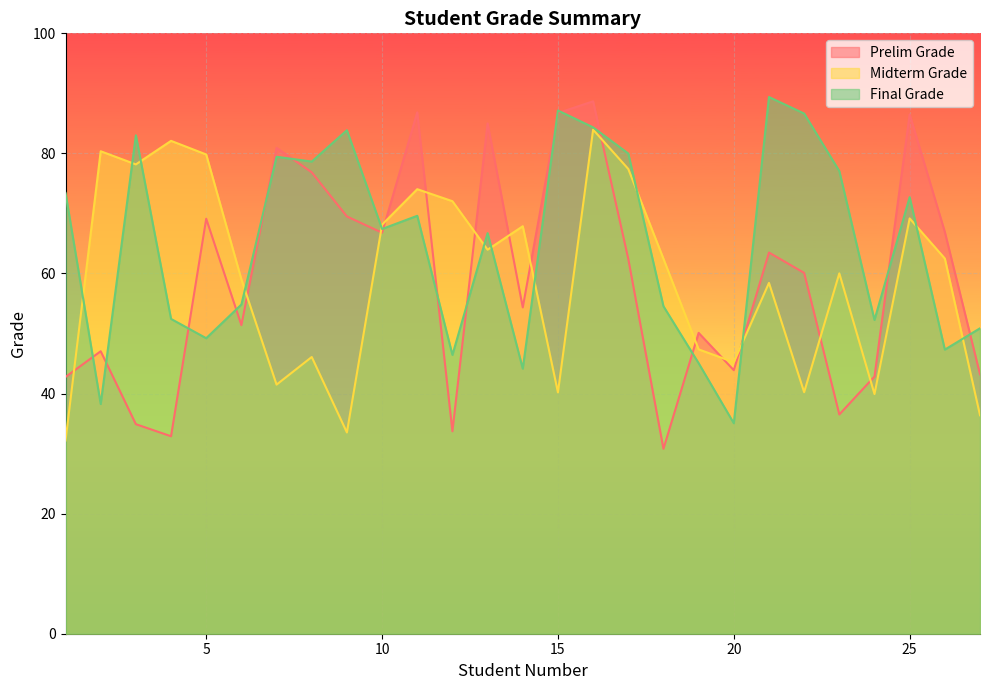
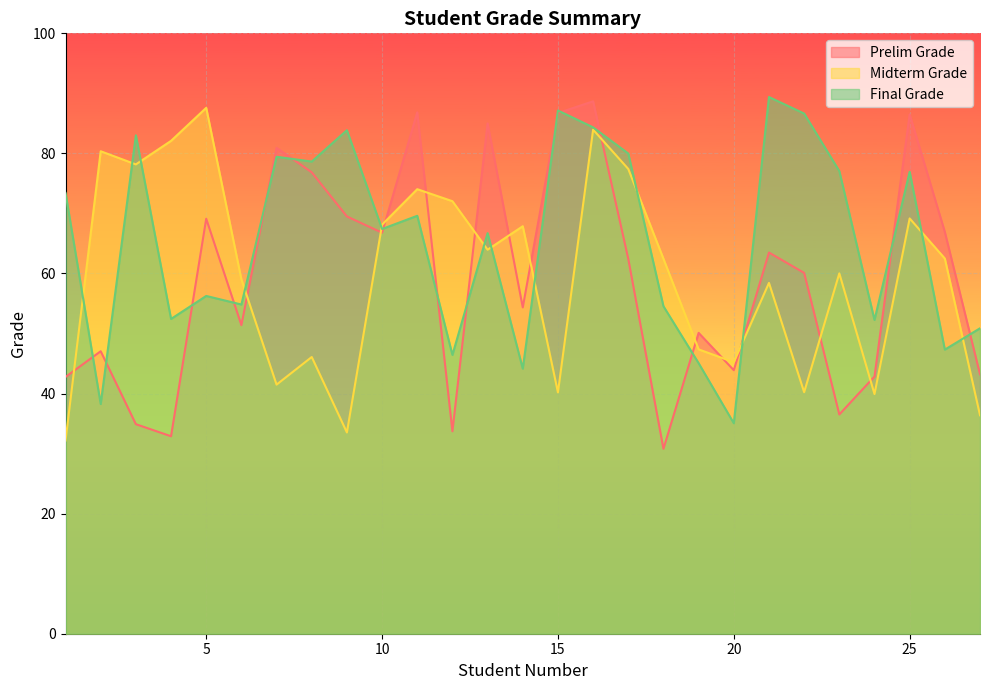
Midterm Grade, 5: 80 -> 88
Final Grade, 5: 49 -> 56
Final Grade, 25: 73 -> 77
